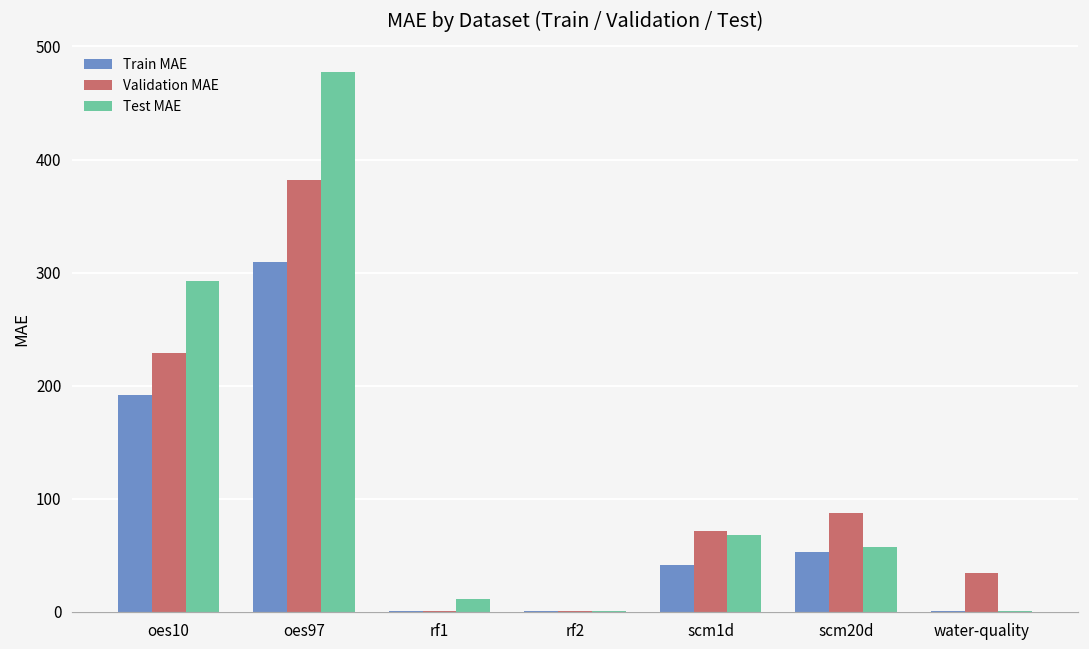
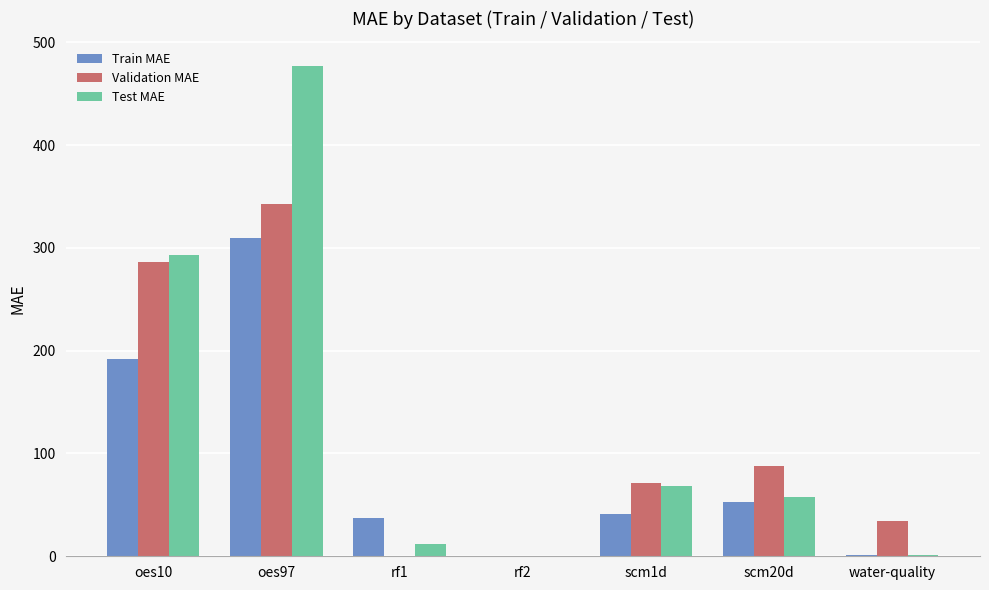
Validation MAE, oes10: 229 -> 286
Validation MAE, oes97: 382 -> 343
Train MAE, rf1: 0 -> 37
